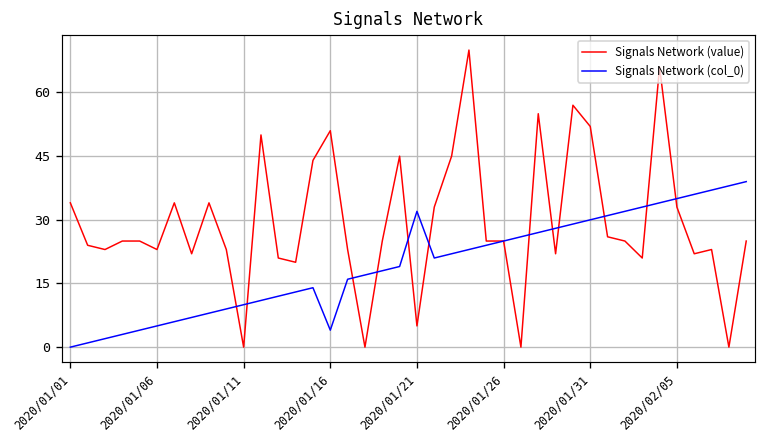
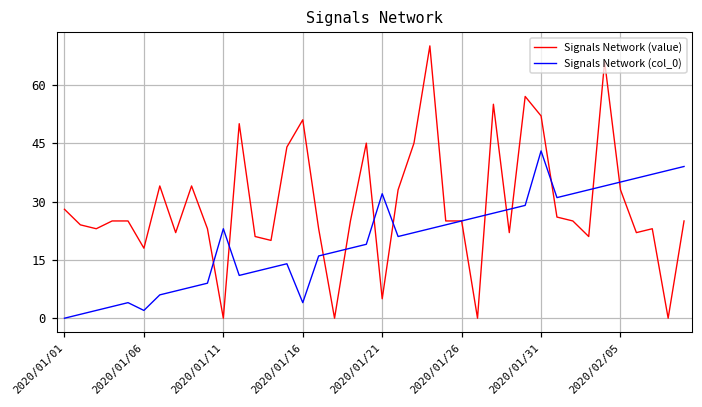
Signals Network (value), 2020/01/01: 34 -> 28
Signals Network (value), 2020/01/06: 23 -> 18
Signals Network (col_0), 2020/01/06: 5 -> 2
Signals Network (col_0), 2020/01/11: 10 -> 23
Signals Network (col_0), 2020/01/31: 30 -> 43
